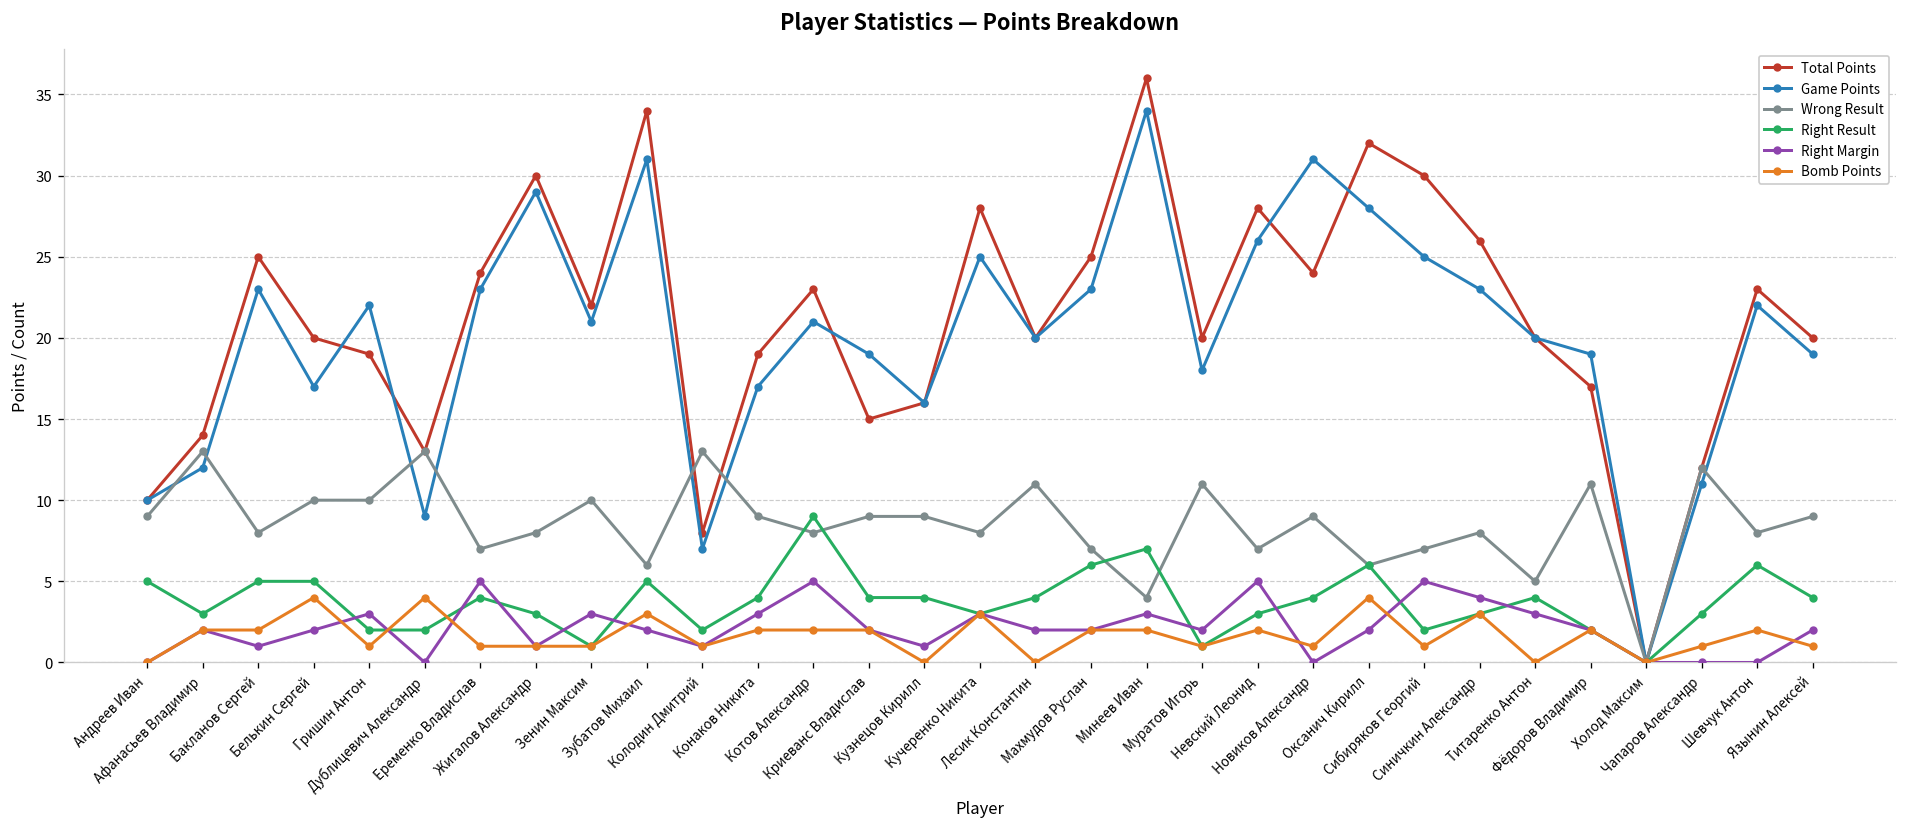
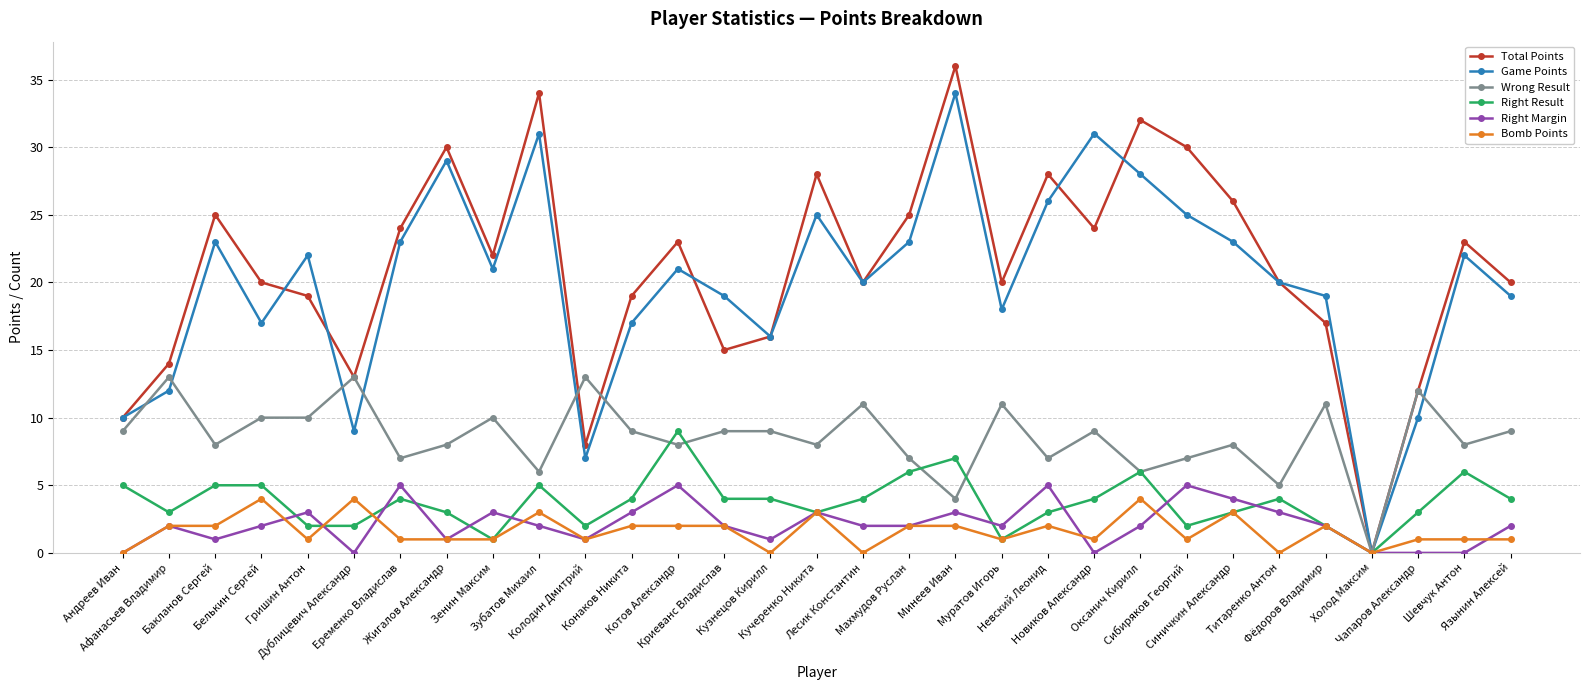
Game Points, Чапаров Александр: 11 -> 10
Bomb Points, Шевчук Антон: 2 -> 1
